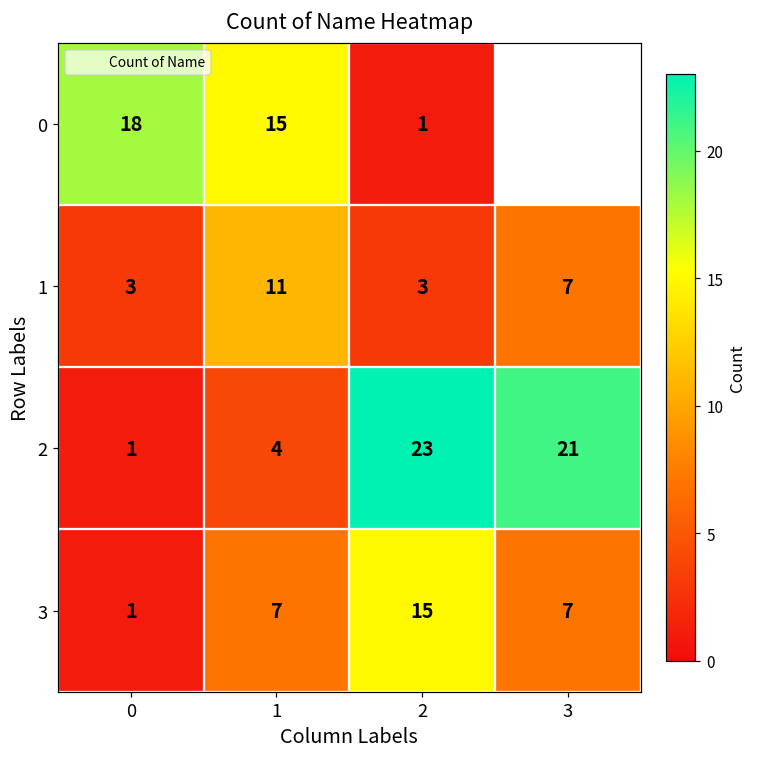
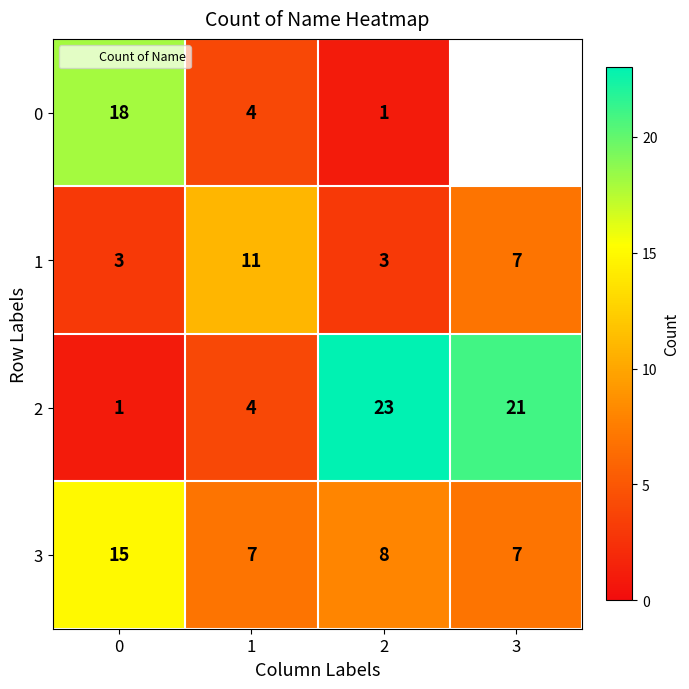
0, 1: 15 -> 4
3, 0: 1 -> 15
3, 2: 15 -> 8
